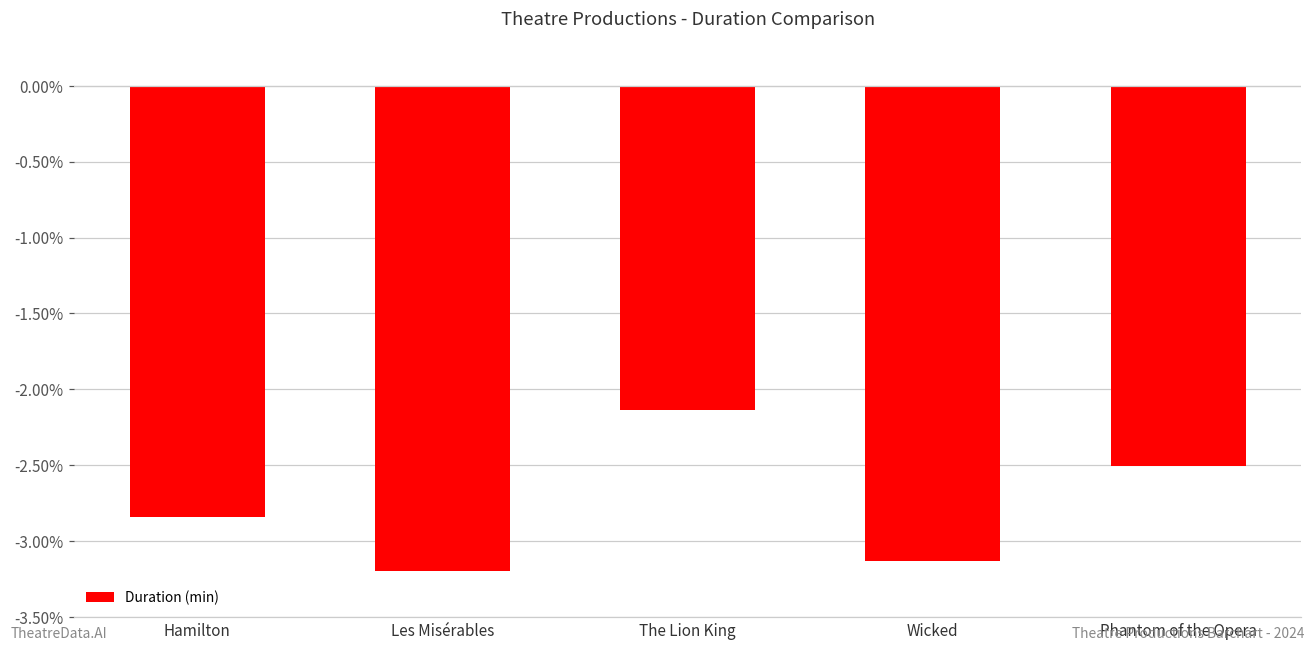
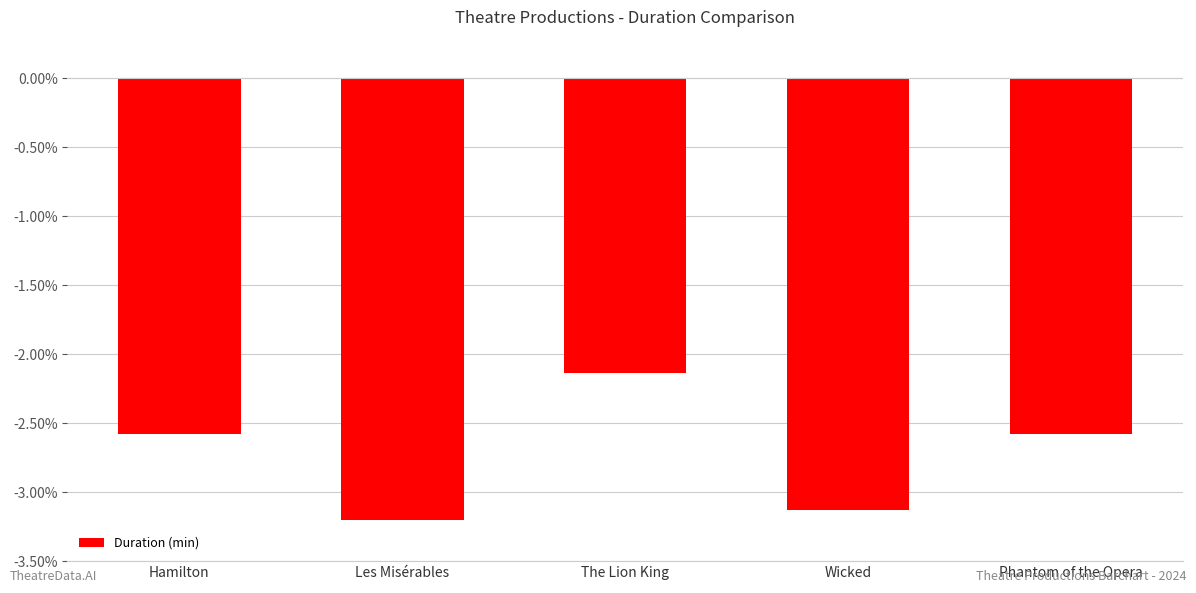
Hamilton: -2.84% -> -2.58%
Phantom of the Opera: -2.51% -> -2.58%
